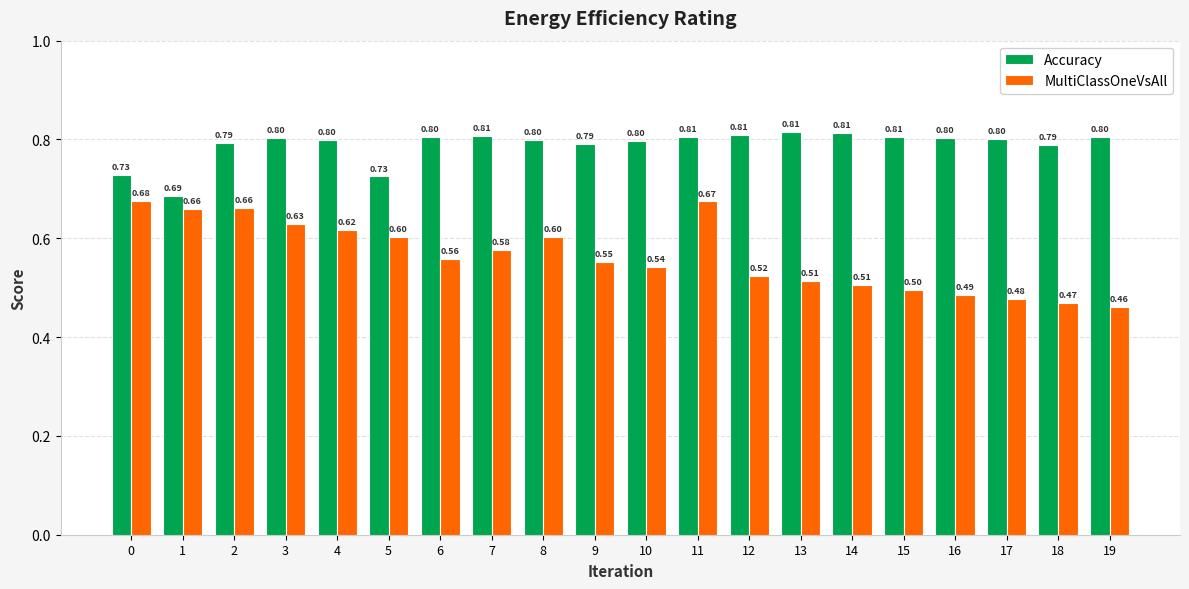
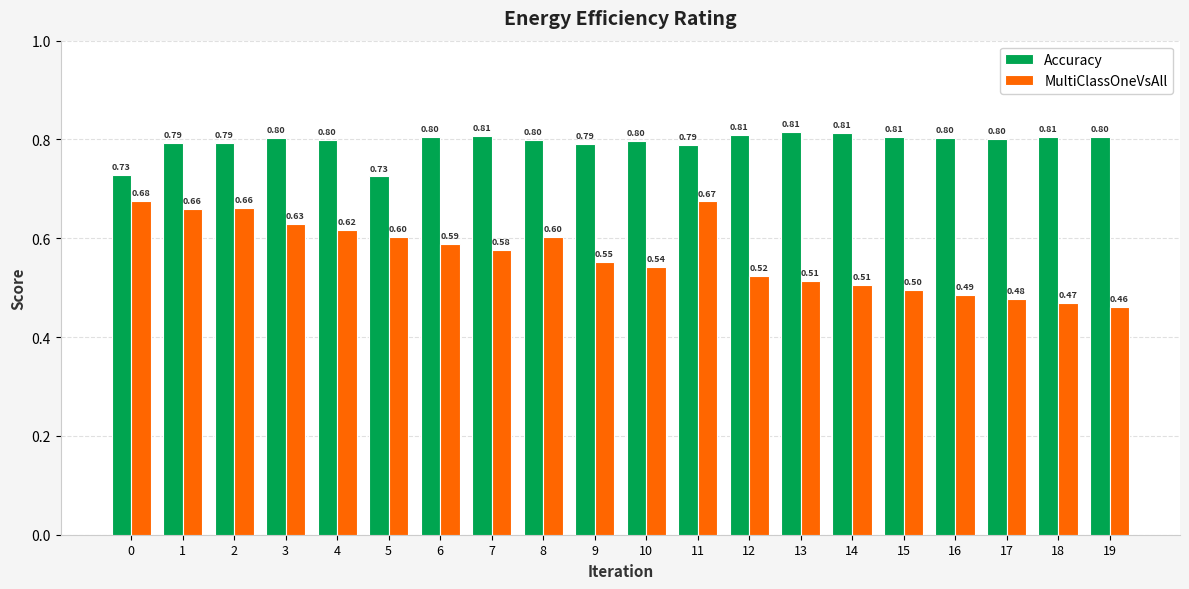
Accuracy, 1: 0.69 -> 0.79
MultiClassOneVsAll, 6: 0.56 -> 0.59
Accuracy, 11: 0.81 -> 0.79
Accuracy, 18: 0.79 -> 0.81
